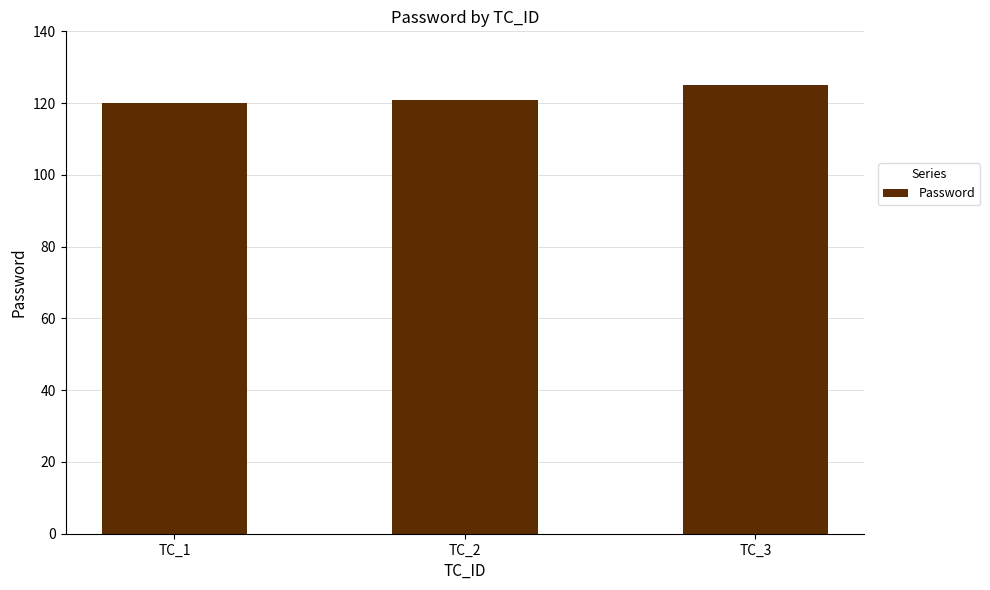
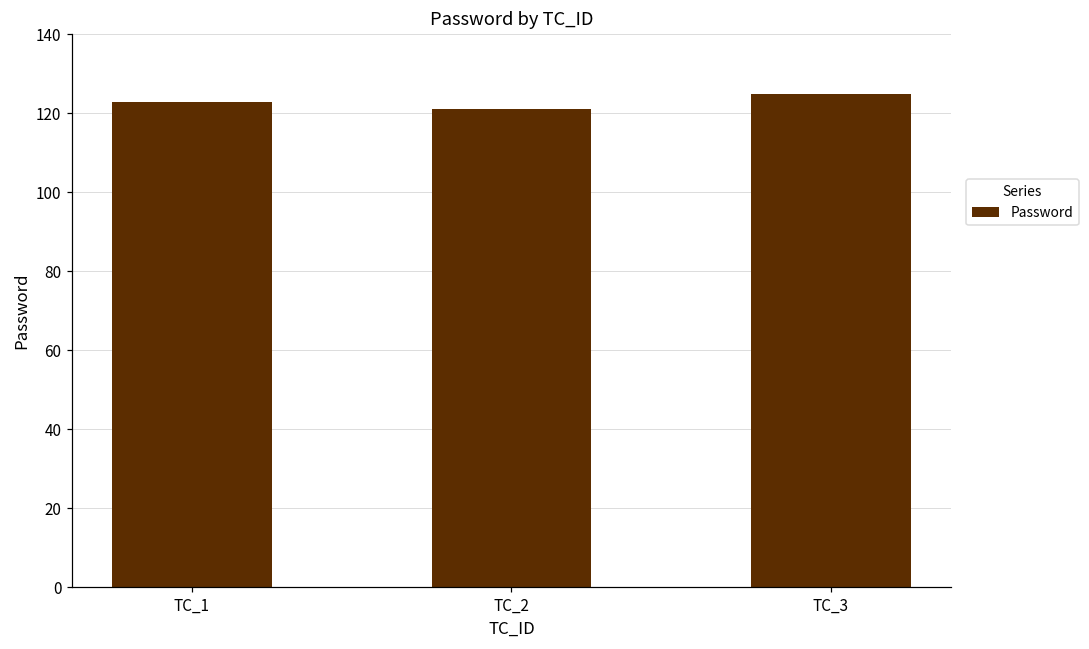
TC_1: 120 -> 123
